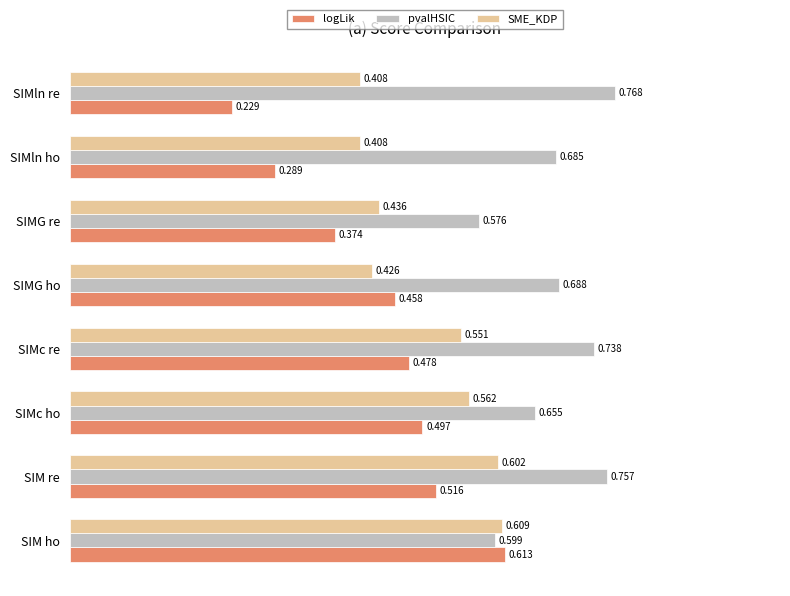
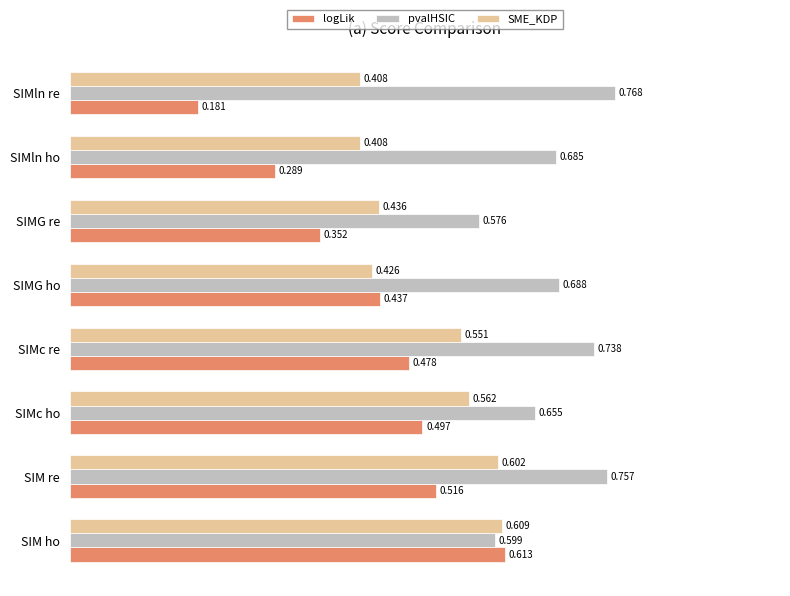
logLik, SIMln re: 0.229 -> 0.181
logLik, SIMG re: 0.374 -> 0.352
logLik, SIMG ho: 0.458 -> 0.437
